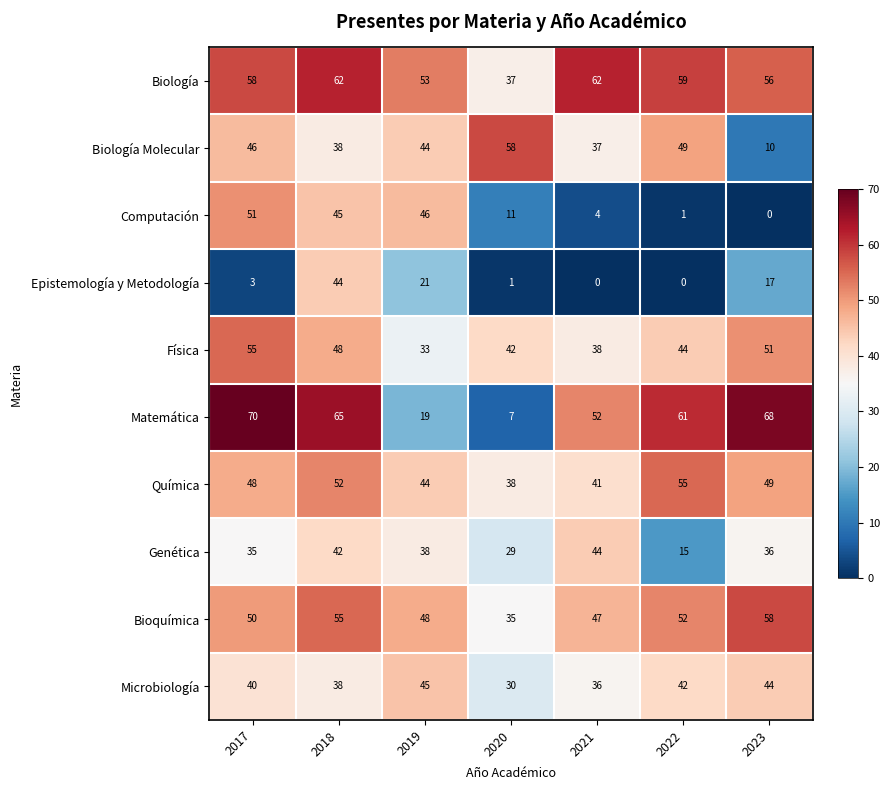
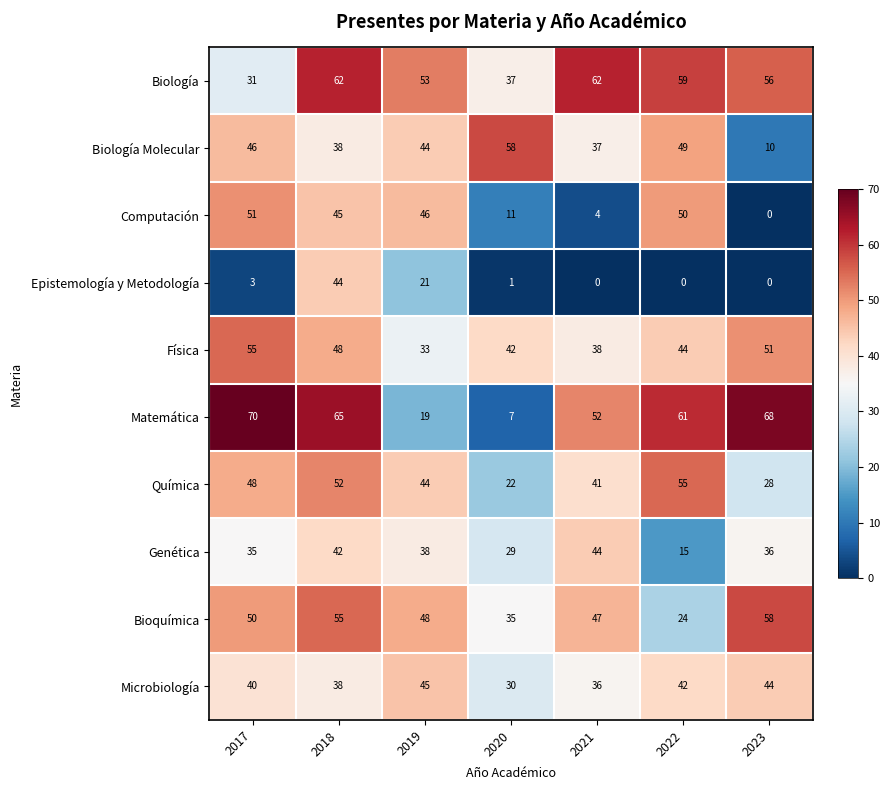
Biología, 2017: 58 -> 31
Computación, 2022: 1 -> 50
Epistemología y Metodología, 2023: 17 -> 0
Química, 2020: 38 -> 22
Química, 2023: 49 -> 28
Bioquímica, 2022: 52 -> 24
